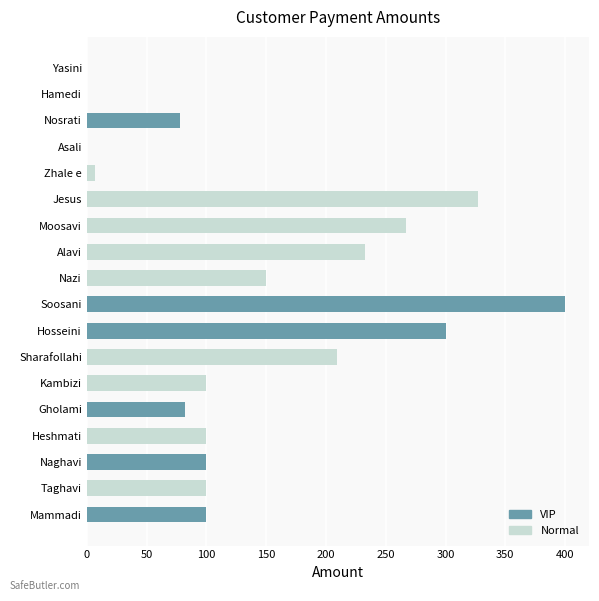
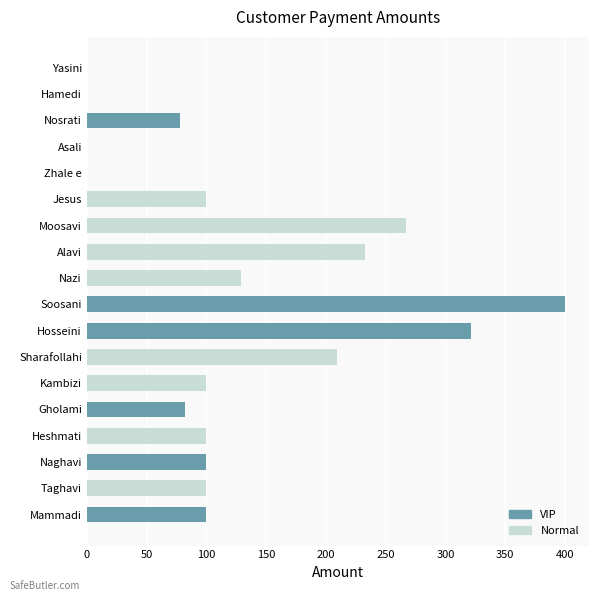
Zhale e: 7 -> 0
Jesus: 327 -> 100
Nazi: 150 -> 129
Hosseini: 300 -> 321
